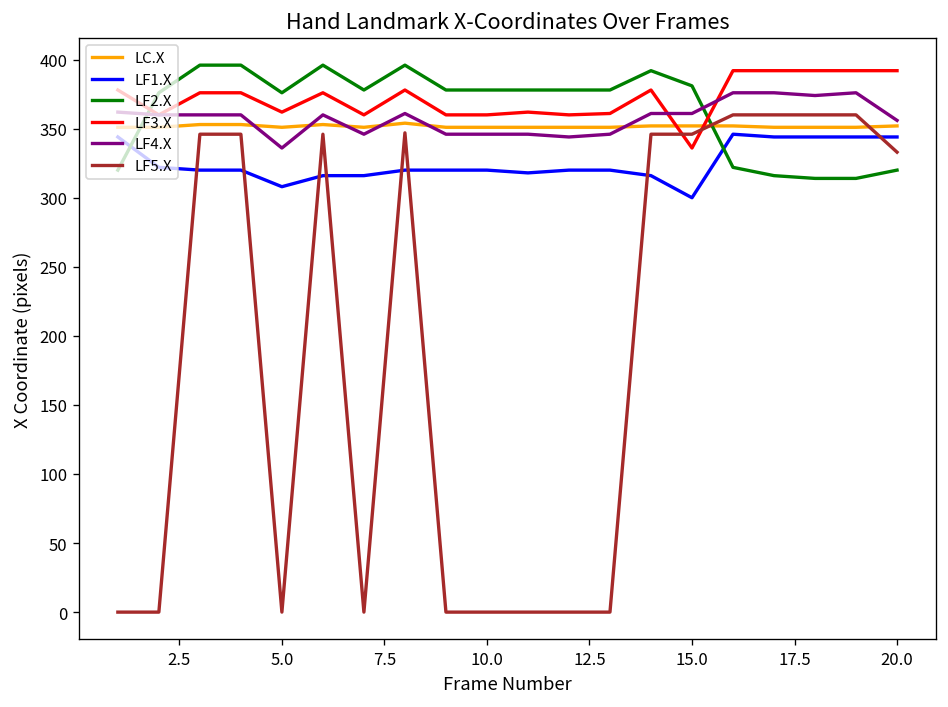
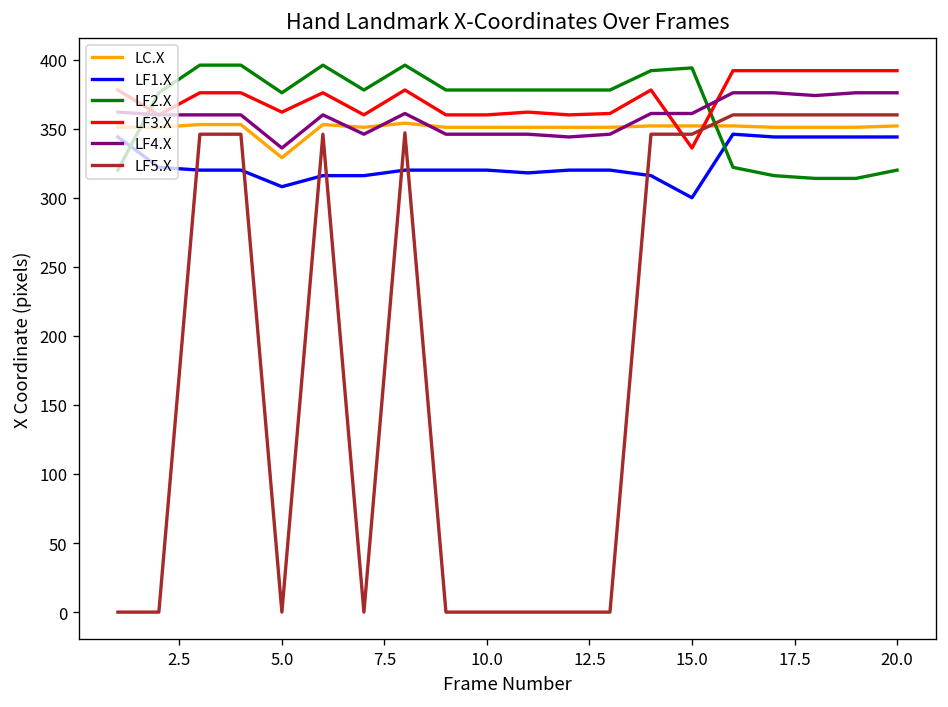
LC.X, 5.0: 351 -> 329
LF2.X, 15.0: 381 -> 394
LF4.X, 20.0: 356 -> 376
LF5.X, 20.0: 333 -> 360
